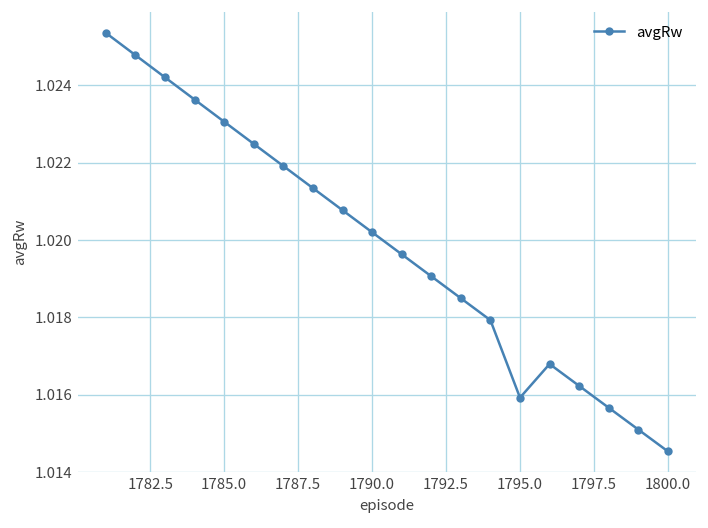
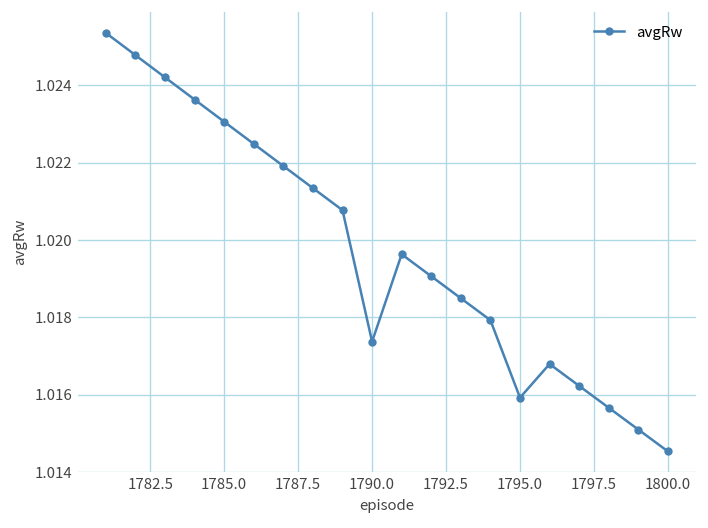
1790.0: 1.0202 -> 1.0174
